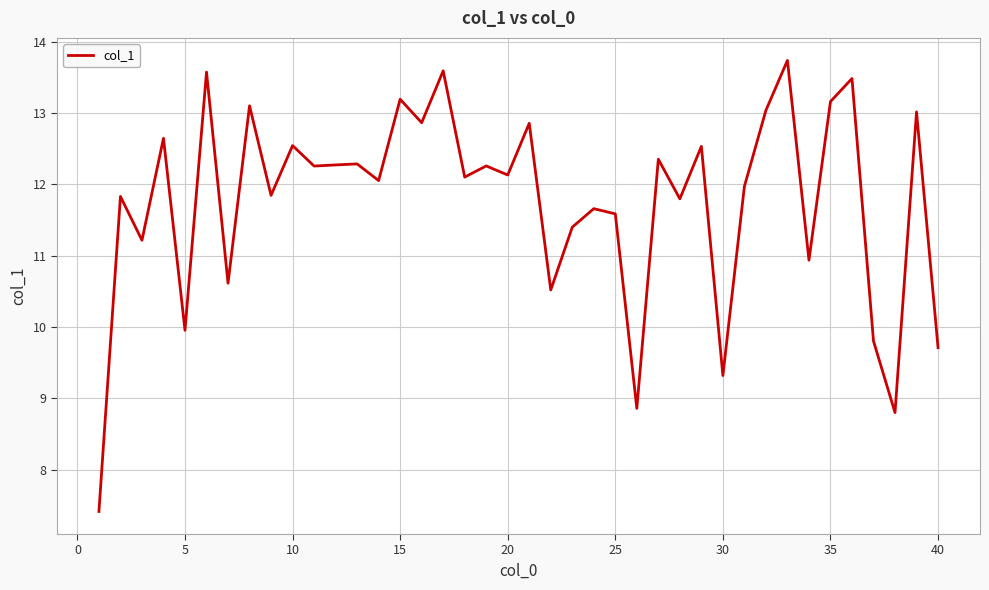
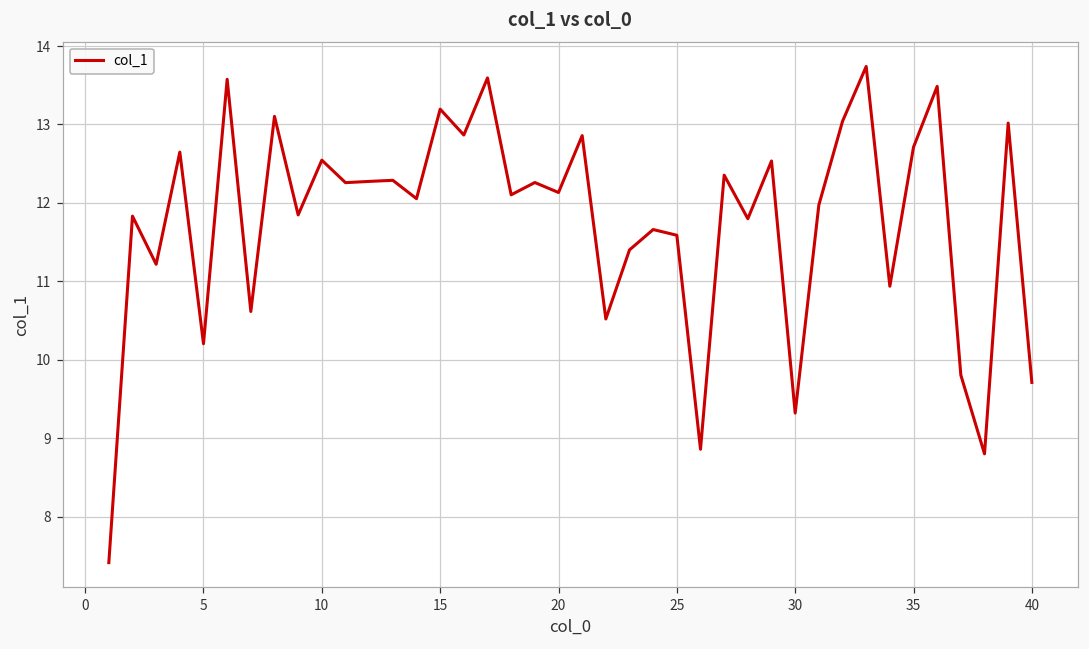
5: 10.0 -> 10.2
35: 13.2 -> 12.7
